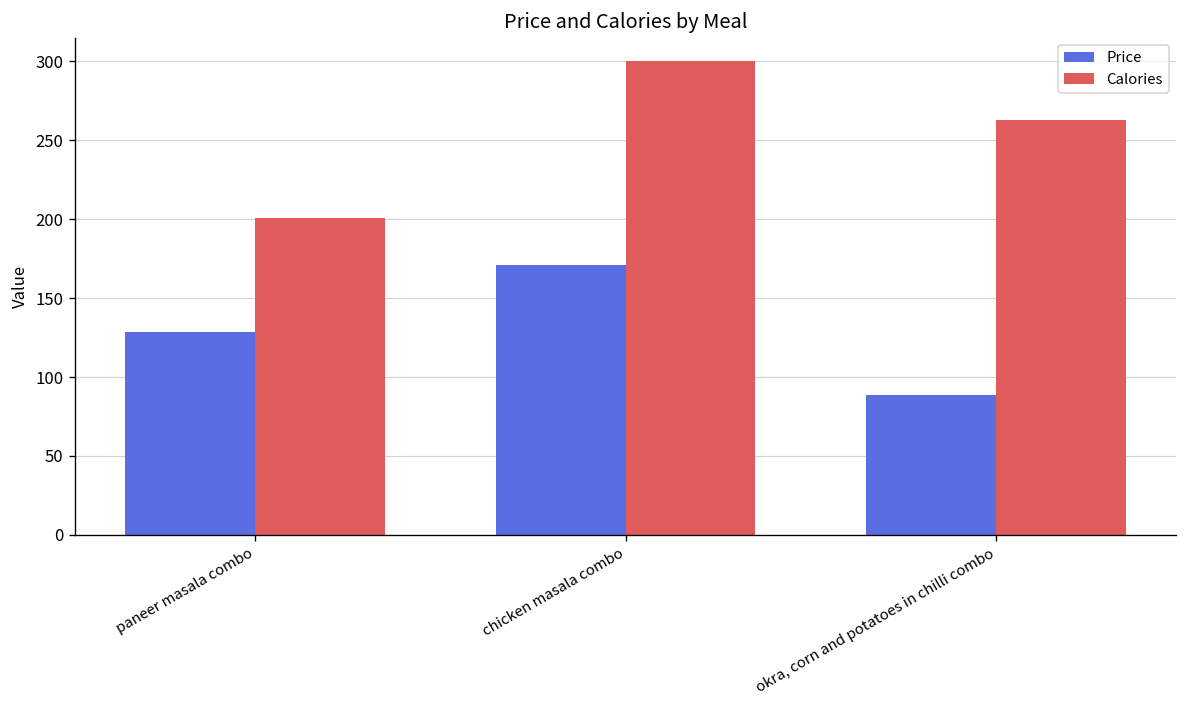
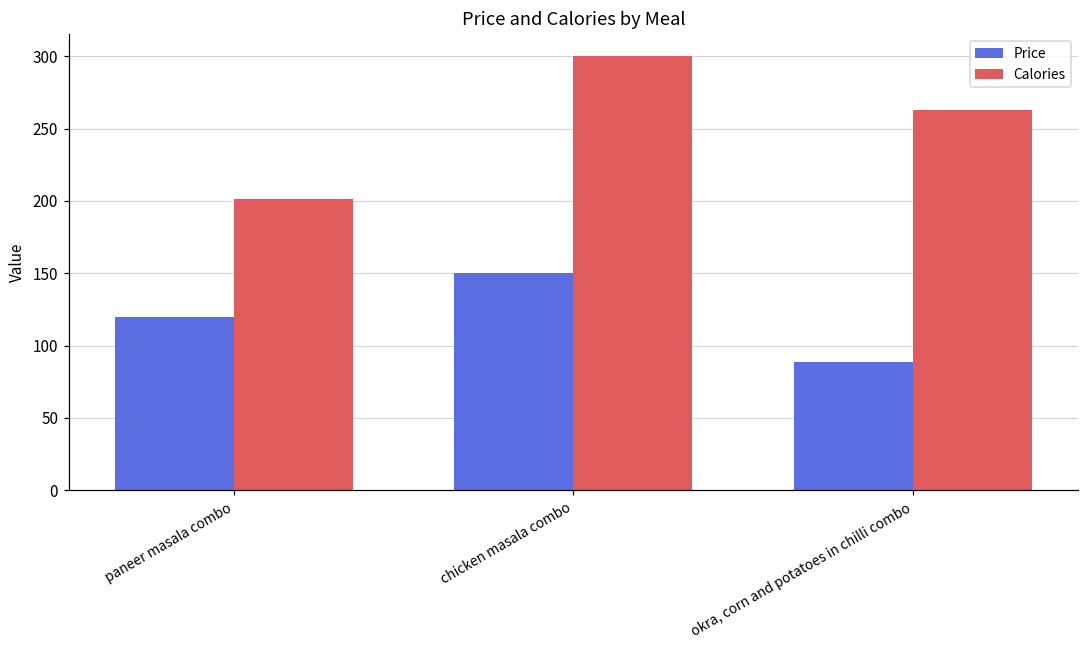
Price, paneer masala combo: 128 -> 120
Price, chicken masala combo: 171 -> 150
